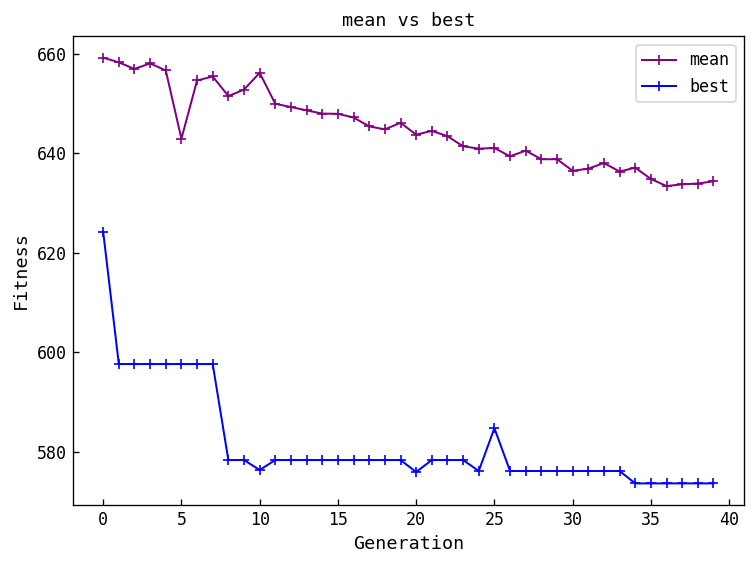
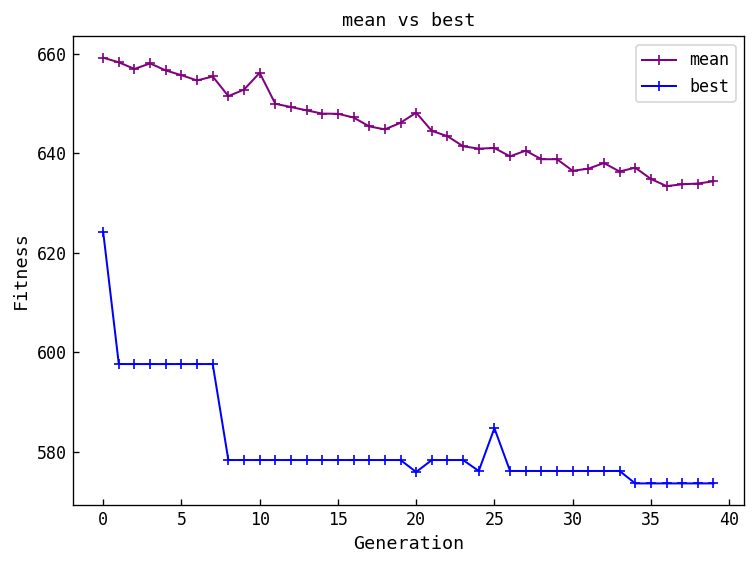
mean, 5: 643 -> 656
best, 10: 576 -> 578
mean, 20: 644 -> 648
